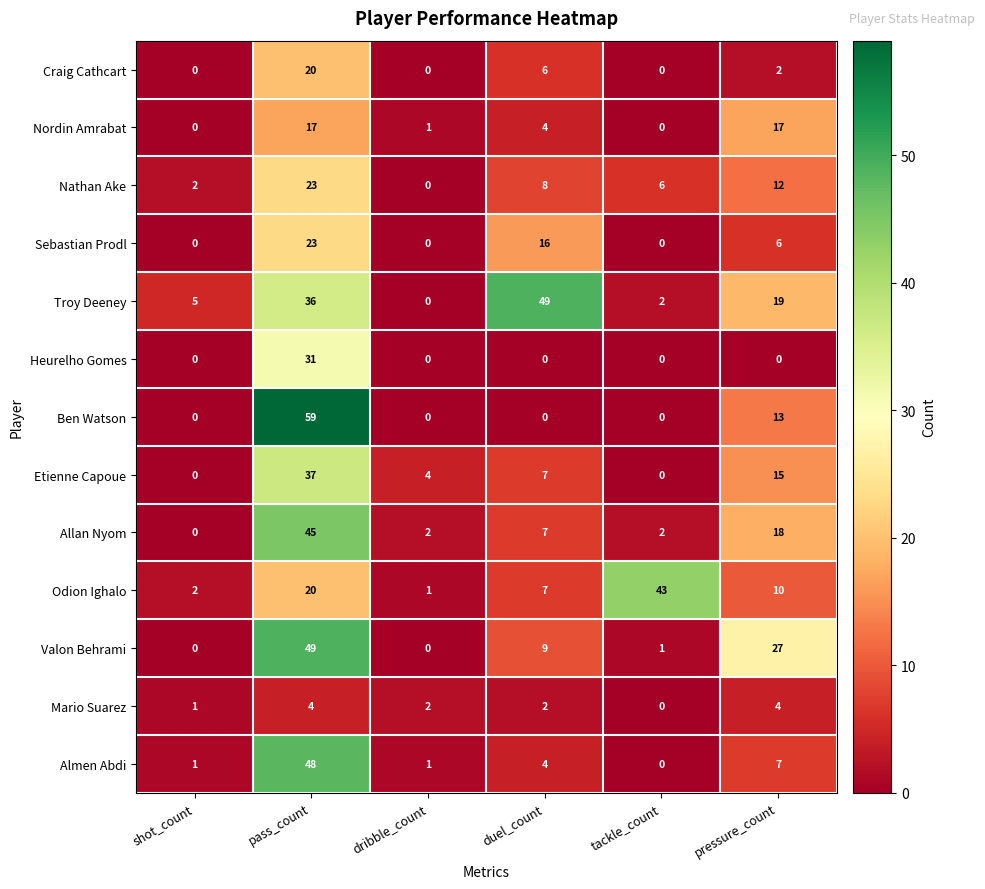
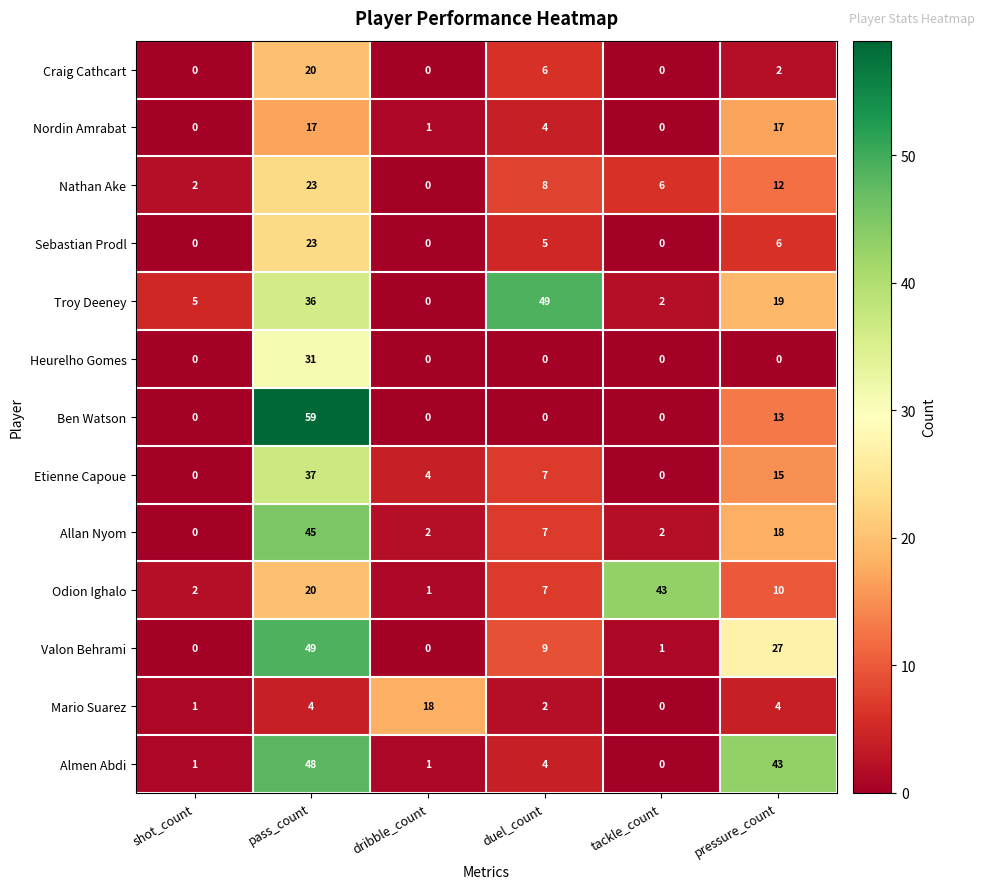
Sebastian Prodl, duel_count: 16 -> 5
Mario Suarez, dribble_count: 2 -> 18
Almen Abdi, pressure_count: 7 -> 43
